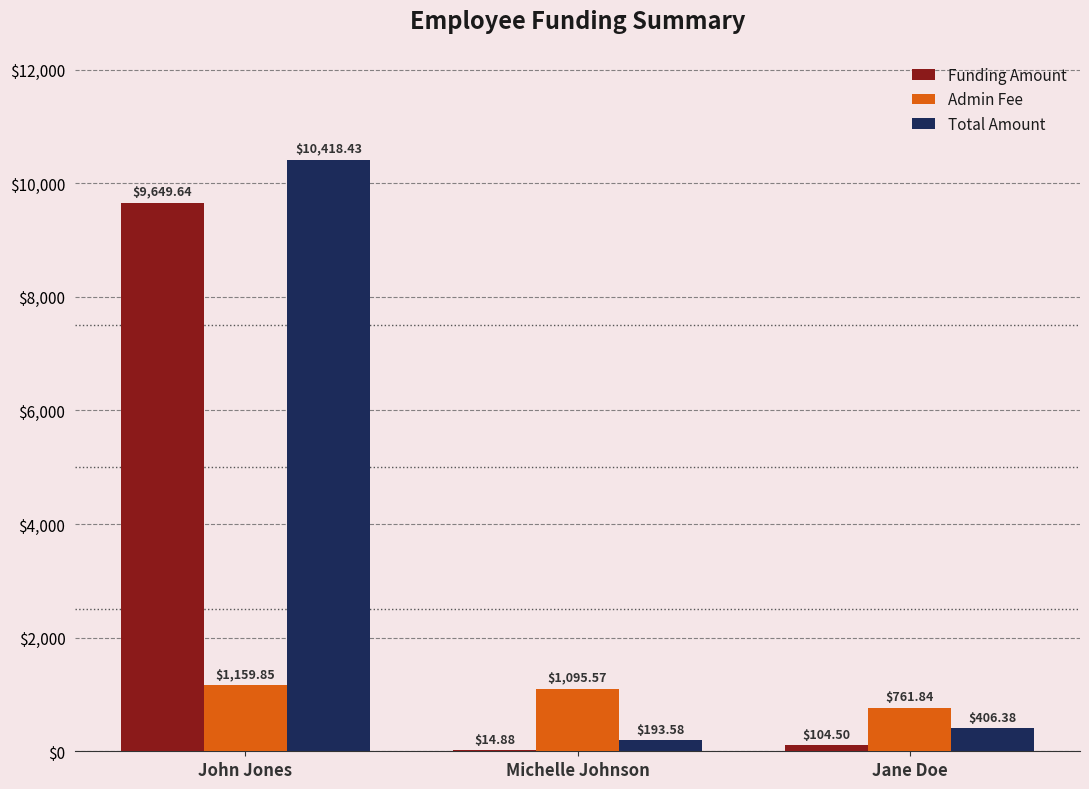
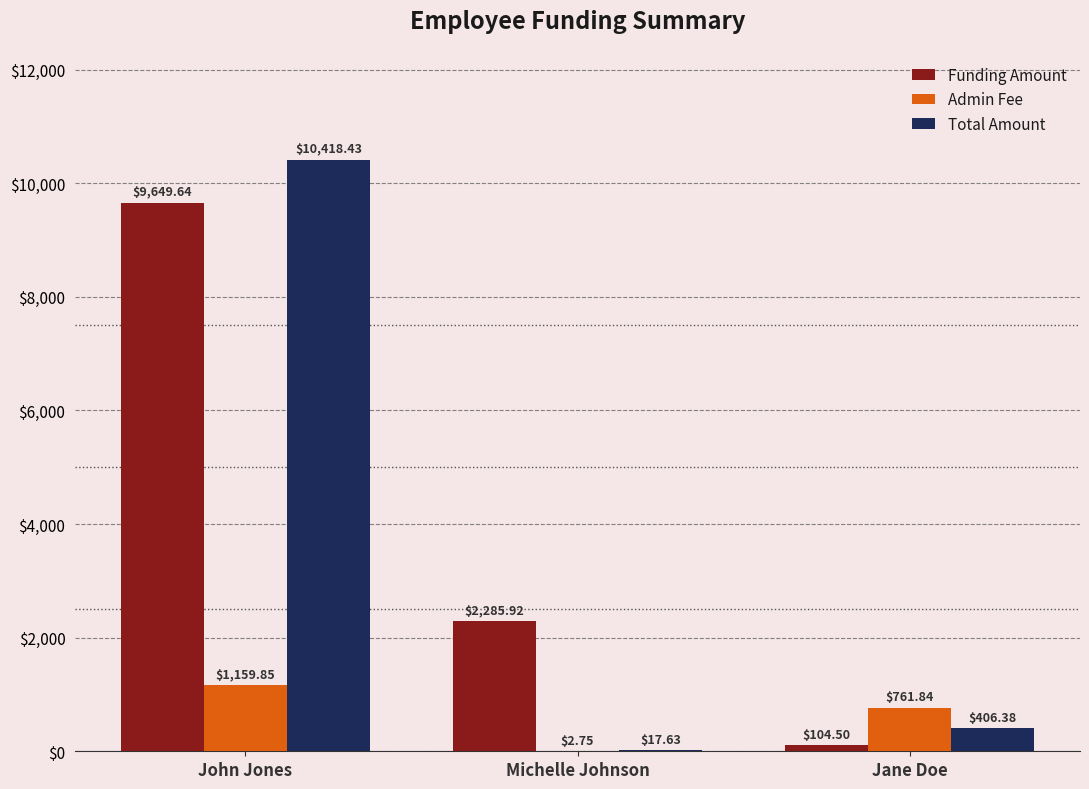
Funding Amount, Michelle Johnson: $14.88 -> $2,285.92
Admin Fee, Michelle Johnson: $1,095.57 -> $2.75
Total Amount, Michelle Johnson: $193.58 -> $17.63
